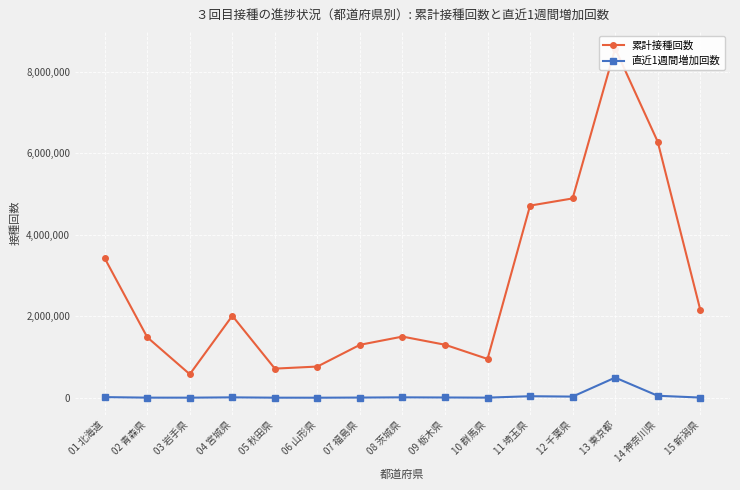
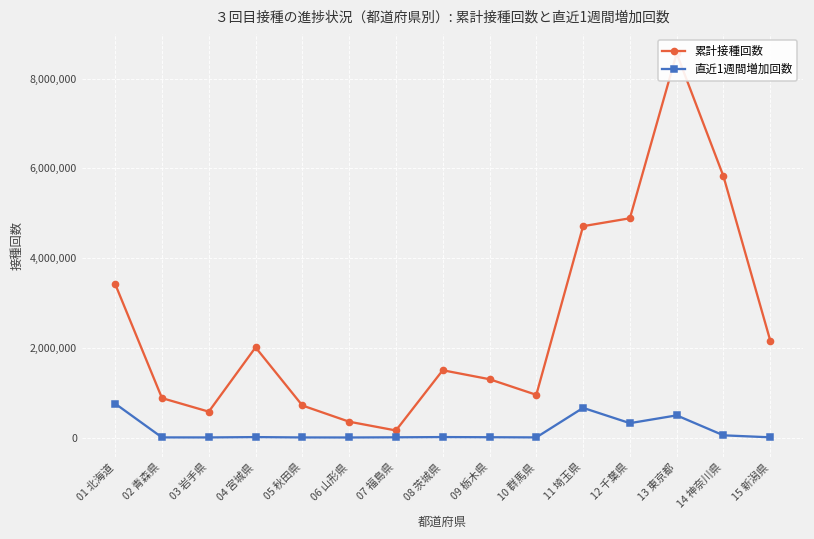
直近1週間増加回数, 01 北海道: 0 -> 800,000
累計接種回数, 02 青森県: 1,500,000 -> 900,000
累計接種回数, 06 山形県: 800,000 -> 400,000
累計接種回数, 07 福島県: 1,300,000 -> 200,000
直近1週間増加回数, 11 埼玉県: 0 -> 700,000
直近1週間増加回数, 12 千葉県: 0 -> 300,000
累計接種回数, 14 神奈川県: 6,300,000 -> 5,800,000
